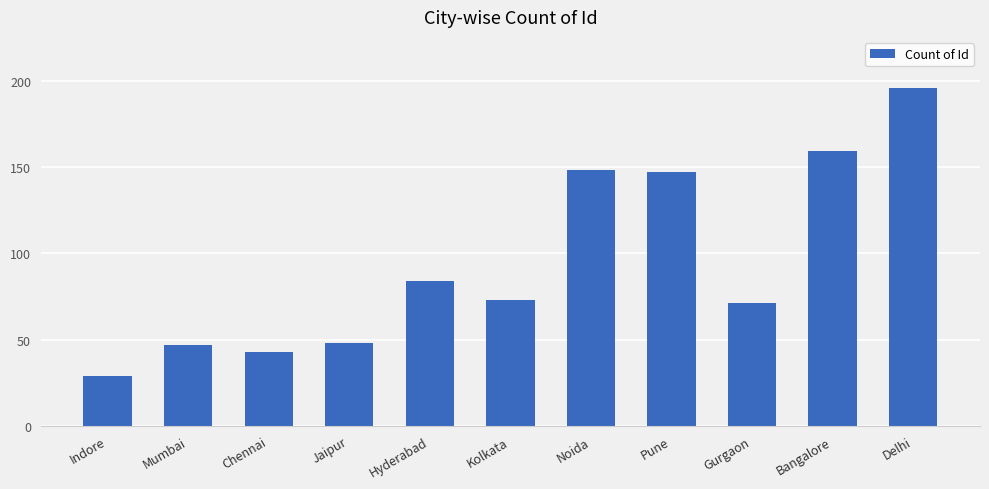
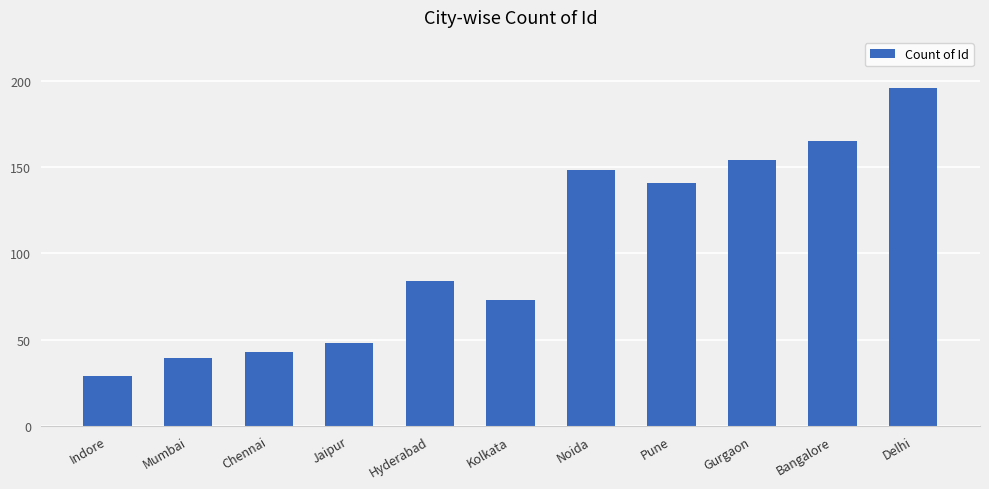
Mumbai: 47 -> 39
Pune: 147 -> 141
Gurgaon: 71 -> 154
Bangalore: 159 -> 165
